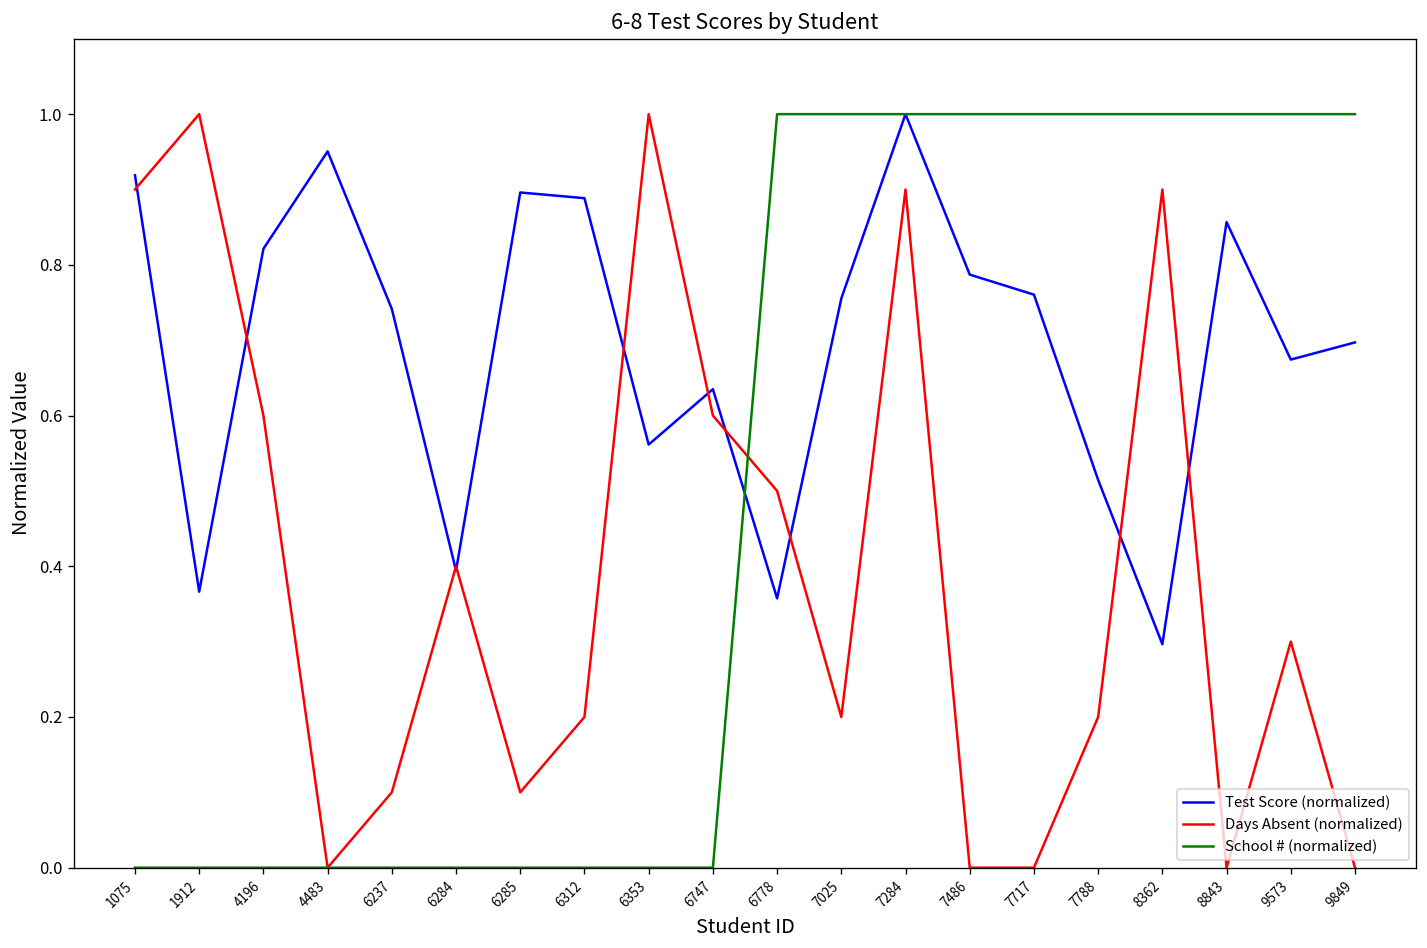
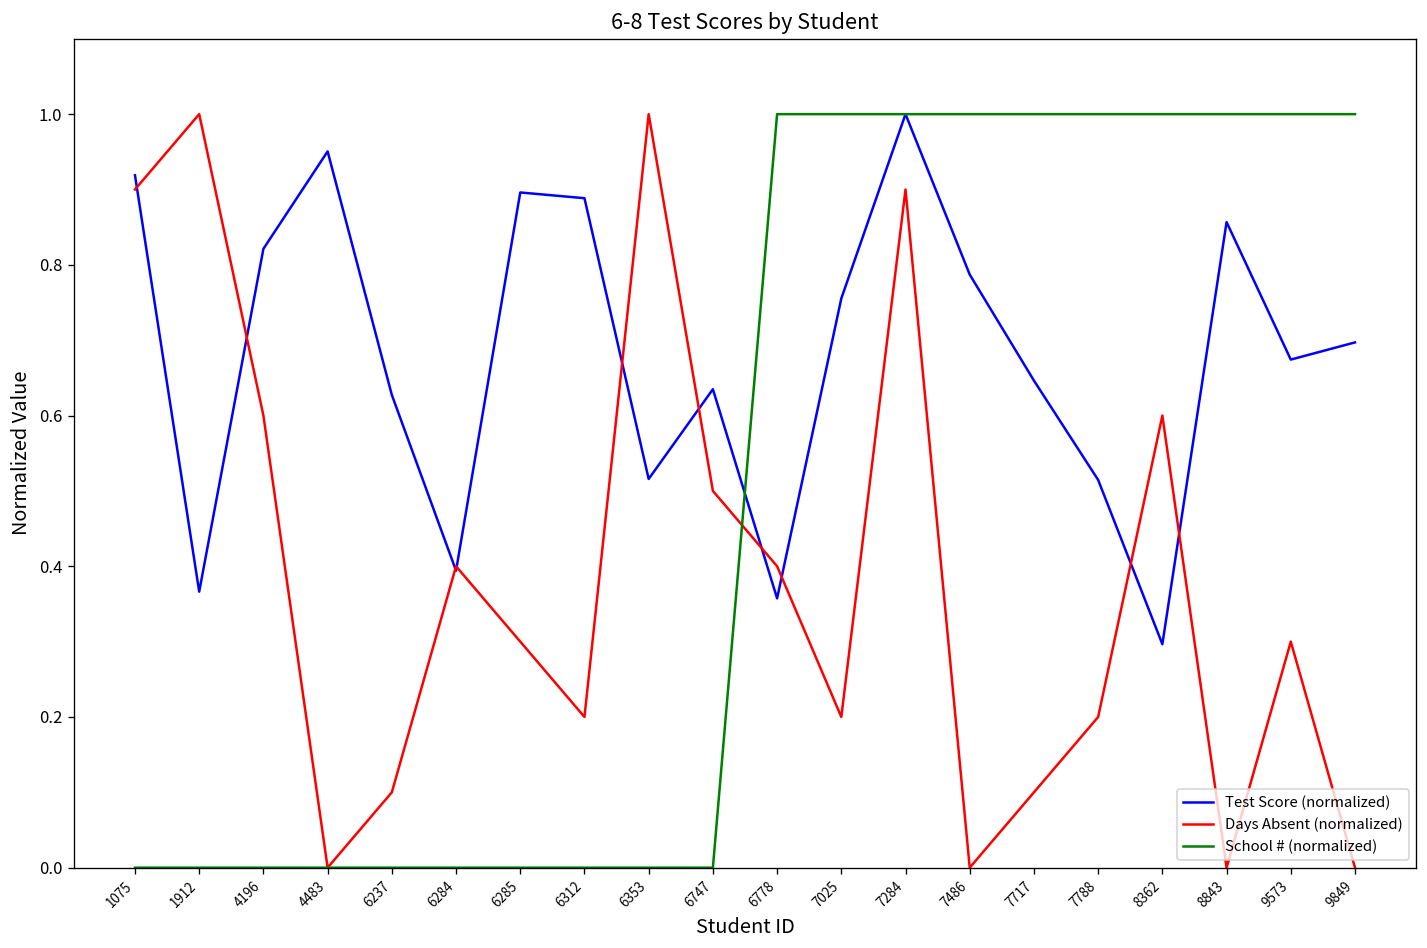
Test Score (normalized), 6237: 0.74 -> 0.63
Days Absent (normalized), 6285: 0.10 -> 0.30
Test Score (normalized), 6353: 0.56 -> 0.52
Days Absent (normalized), 6747: 0.60 -> 0.50
Days Absent (normalized), 6778: 0.50 -> 0.40
Test Score (normalized), 7717: 0.76 -> 0.65
Days Absent (normalized), 7717: 0.00 -> 0.10
Days Absent (normalized), 8362: 0.90 -> 0.60
